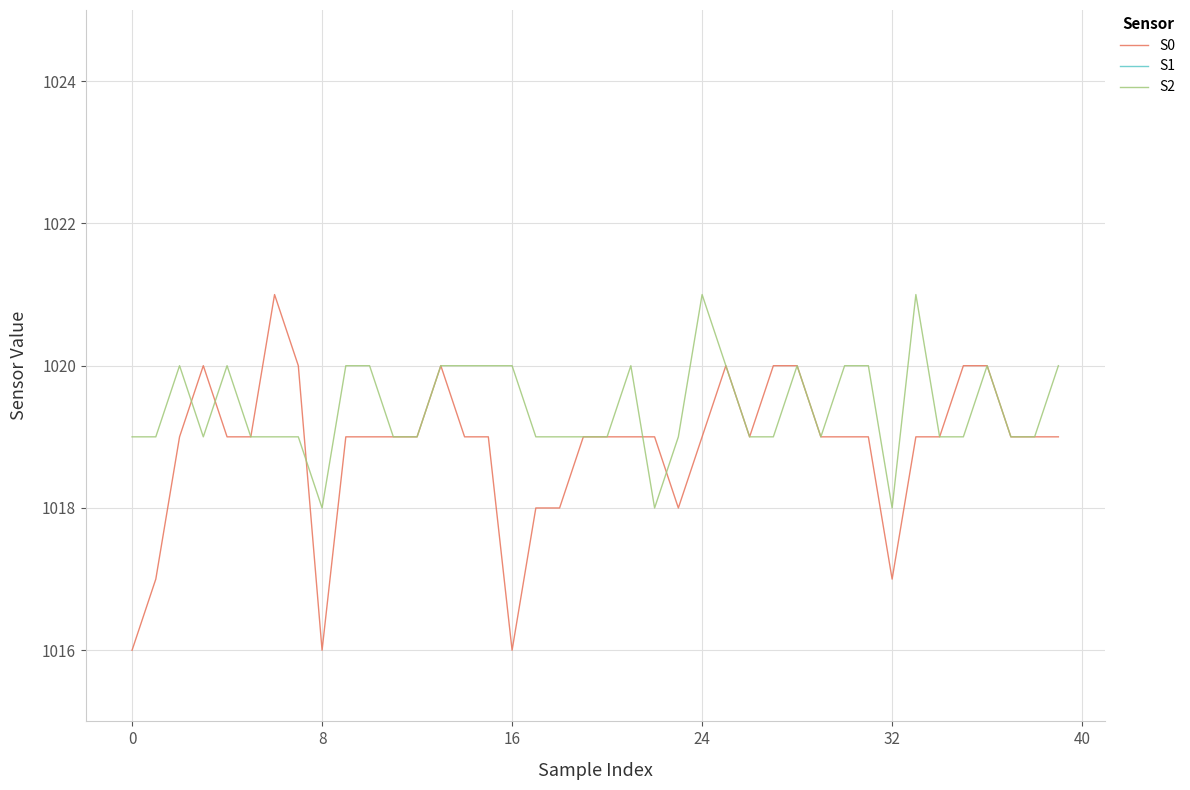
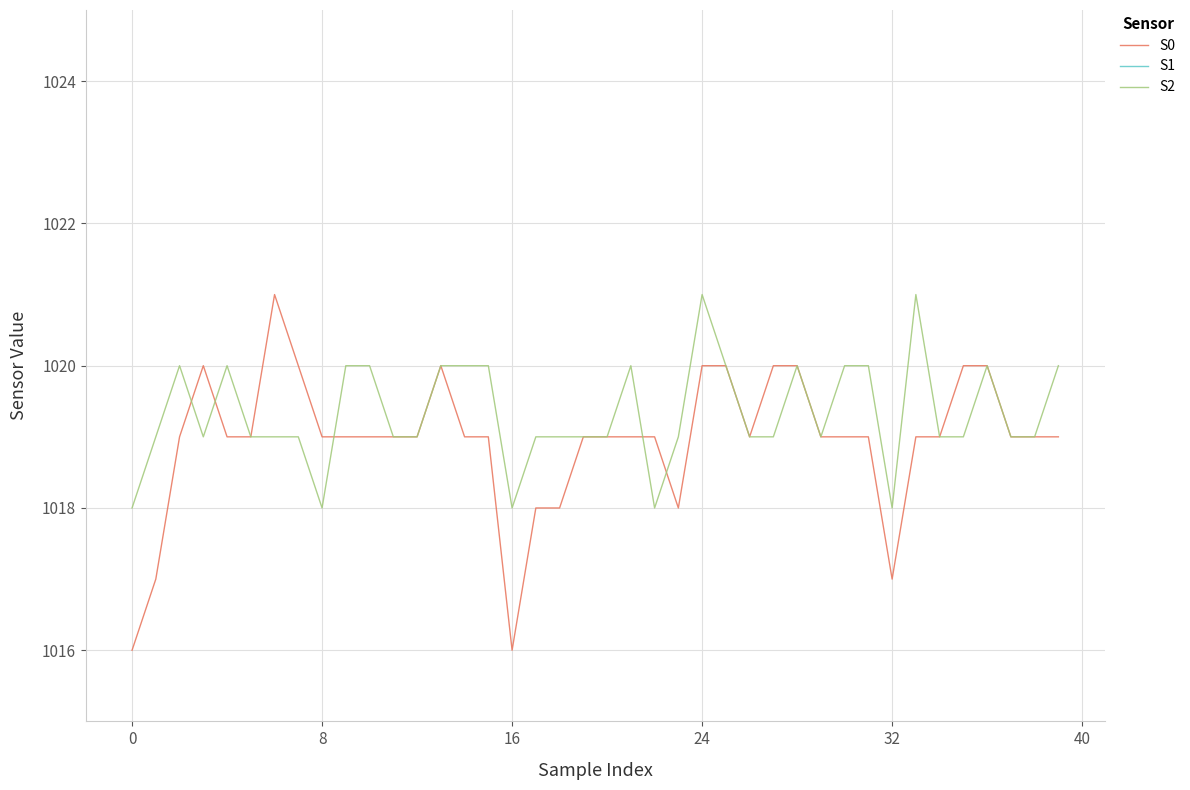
S2, 0: 1019 -> 1018
S0, 8: 1016 -> 1019
S2, 16: 1020 -> 1018
S0, 24: 1019 -> 1020
